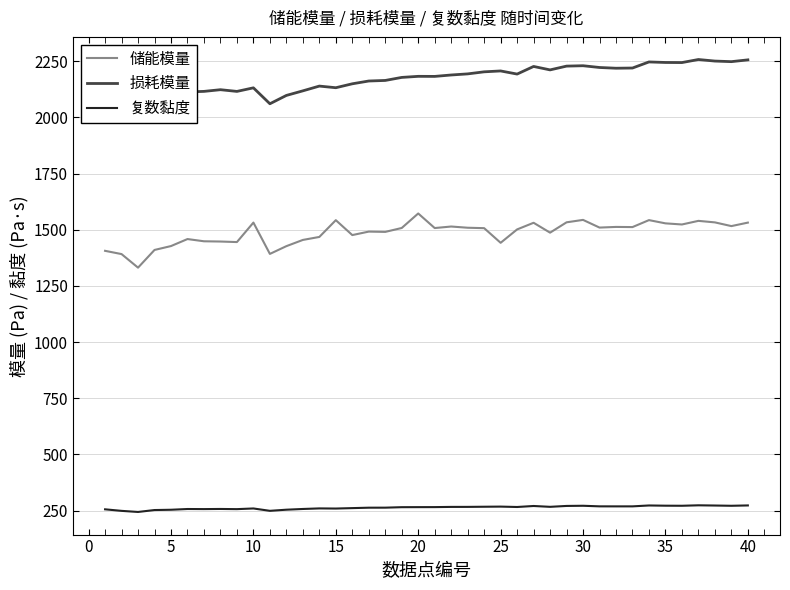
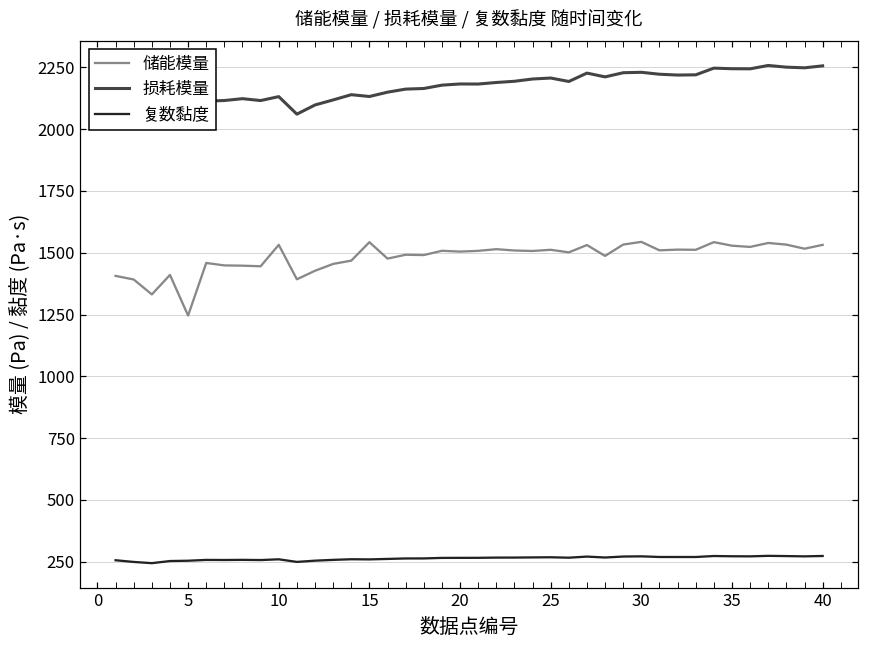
储能模量, 5: 1430 -> 1250
储能模量, 20: 1570 -> 1500
储能模量, 25: 1440 -> 1510
